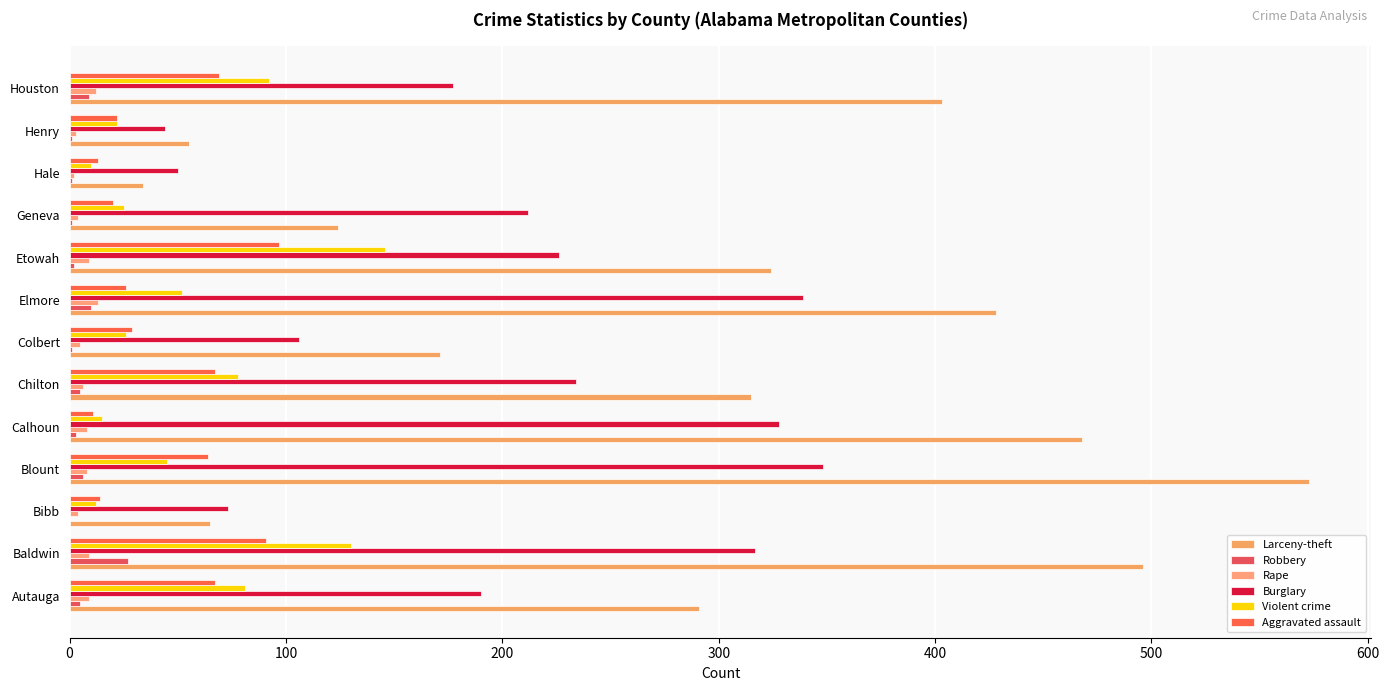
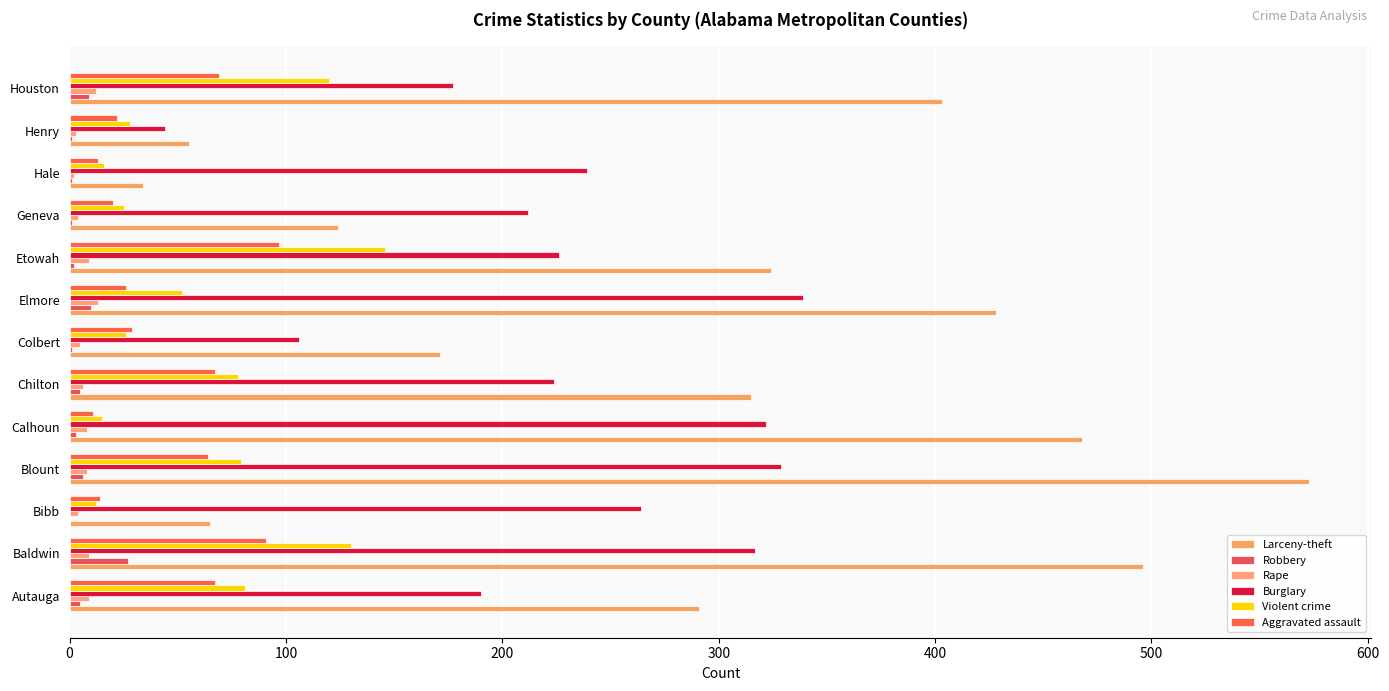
Violent crime, Houston: 92 -> 120
Violent crime, Henry: 22 -> 28
Violent crime, Hale: 10 -> 16
Burglary, Hale: 50 -> 239
Burglary, Chilton: 234 -> 224
Burglary, Calhoun: 328 -> 322
Violent crime, Blount: 45 -> 79
Burglary, Blount: 348 -> 329
Burglary, Bibb: 73 -> 264
